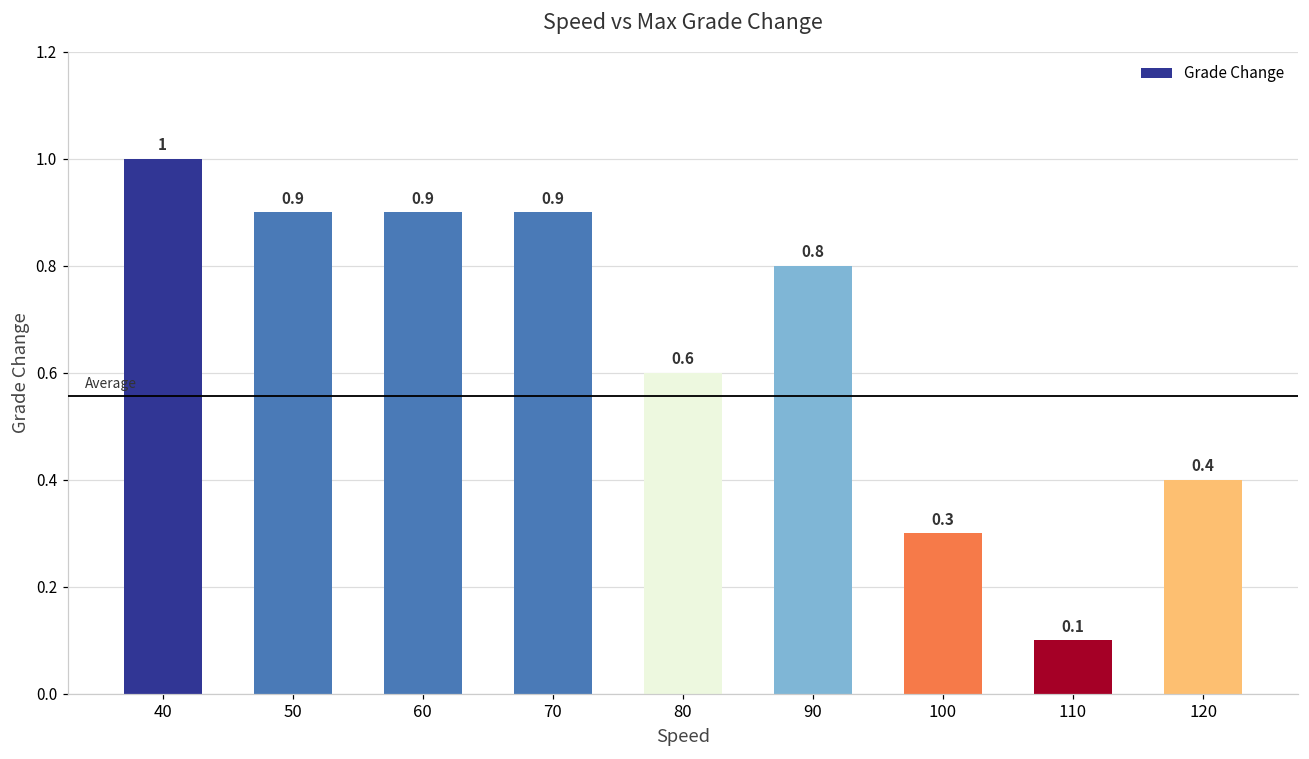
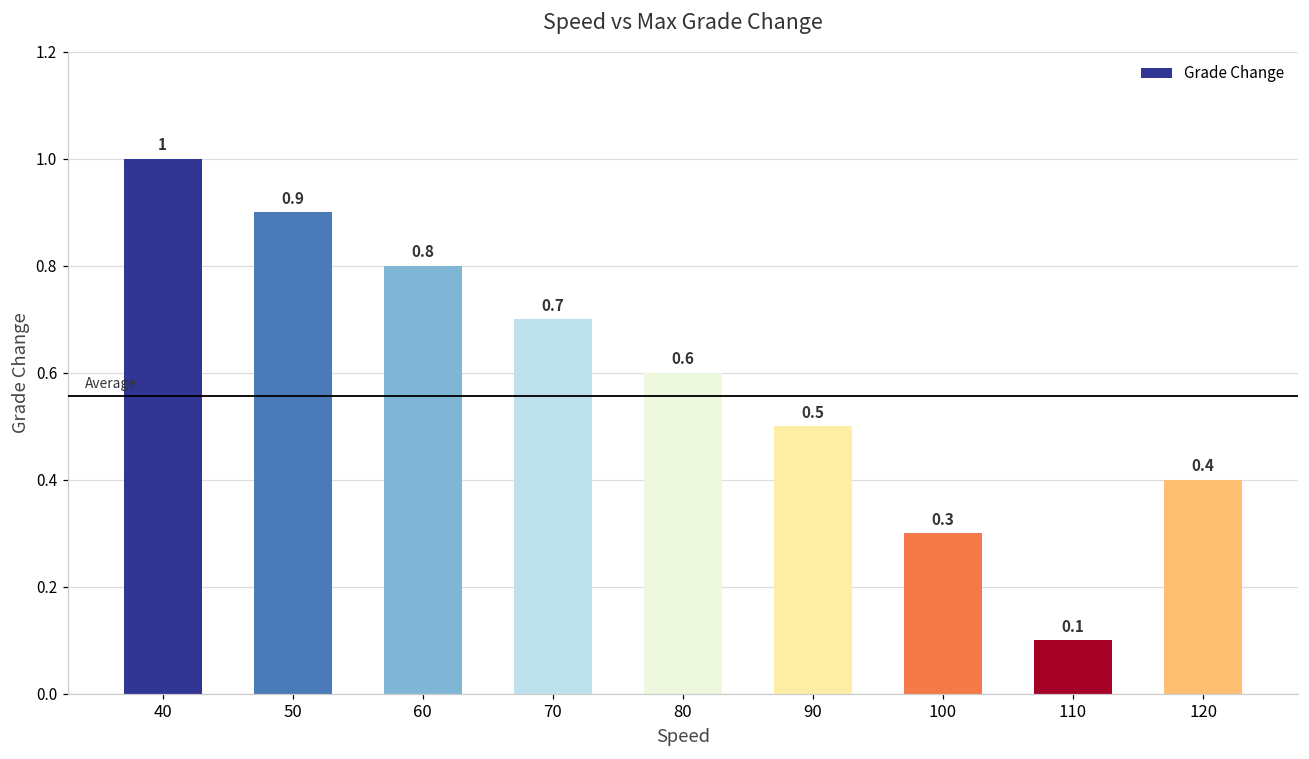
60: 0.9 -> 0.8
70: 0.9 -> 0.7
90: 0.8 -> 0.5
